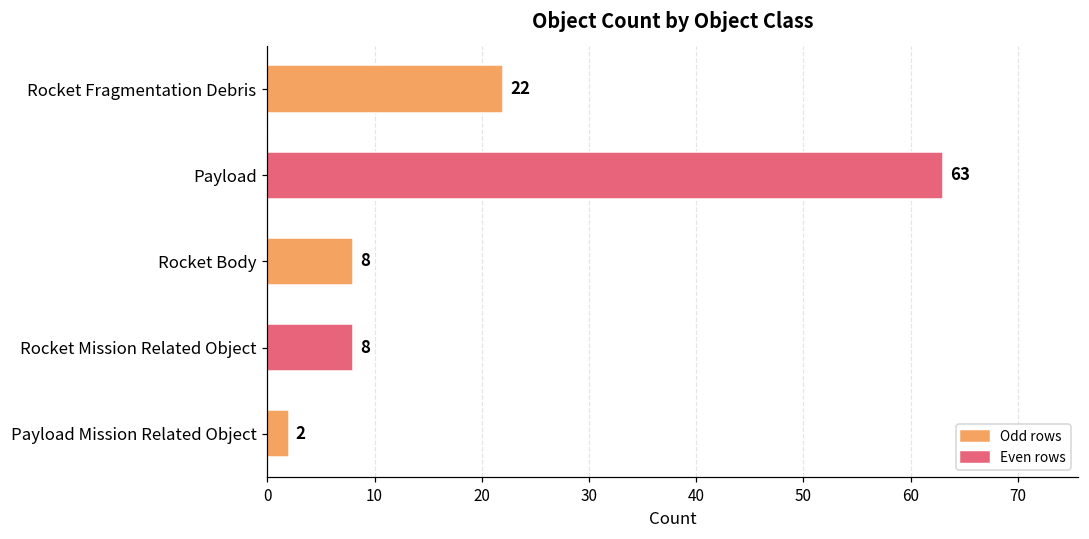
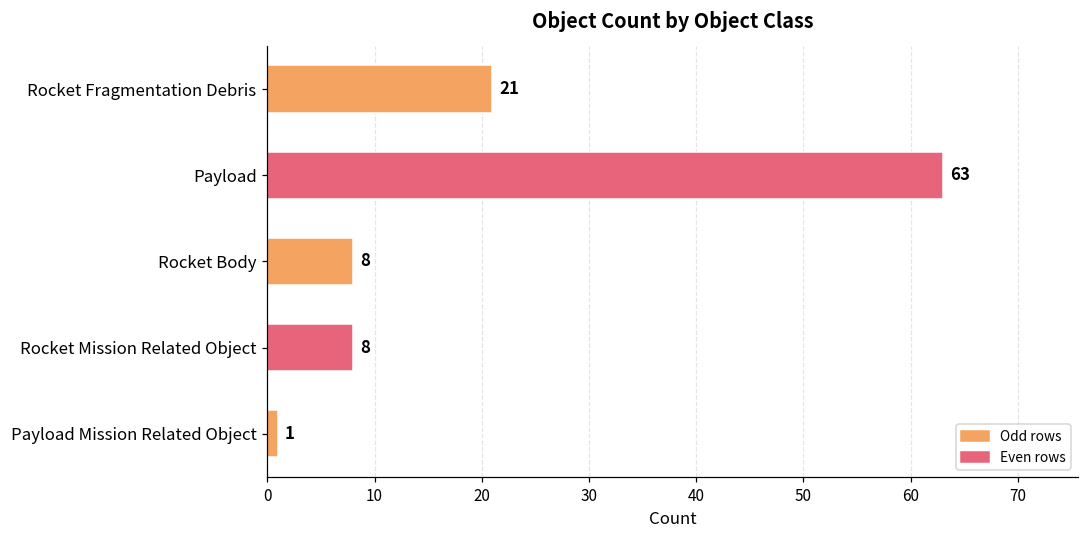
Rocket Fragmentation Debris: 22 -> 21
Payload Mission Related Object: 2 -> 1
